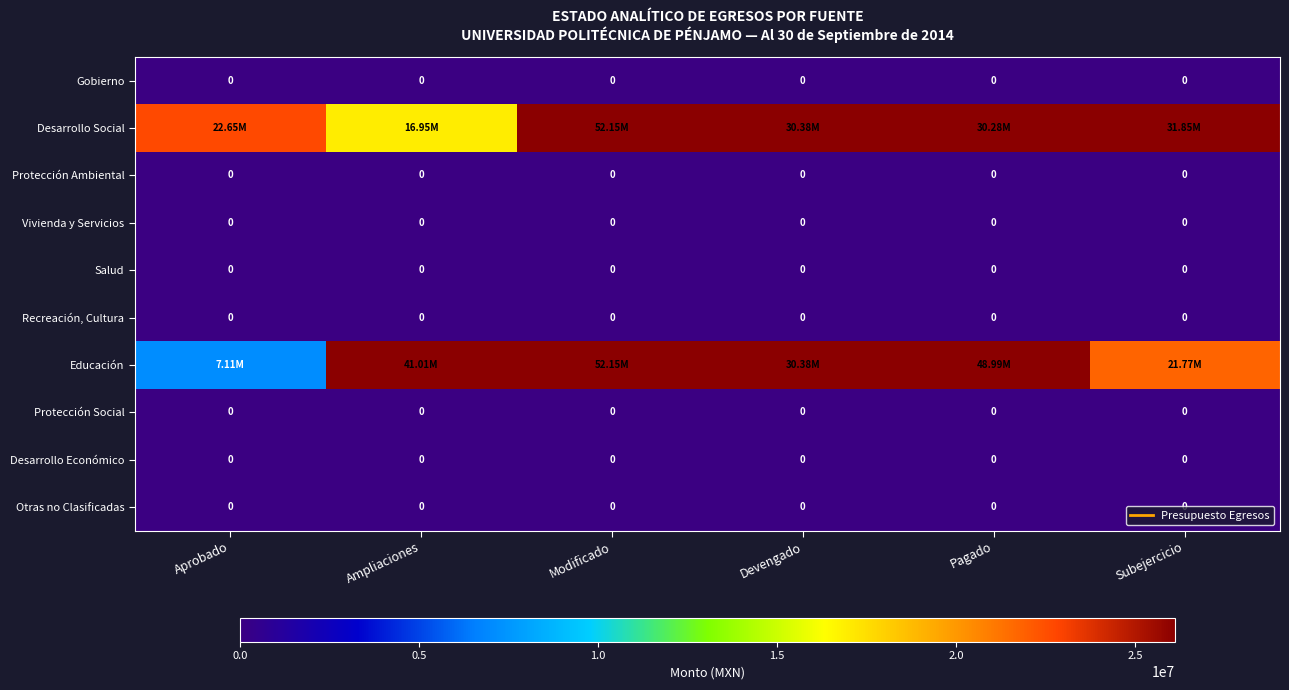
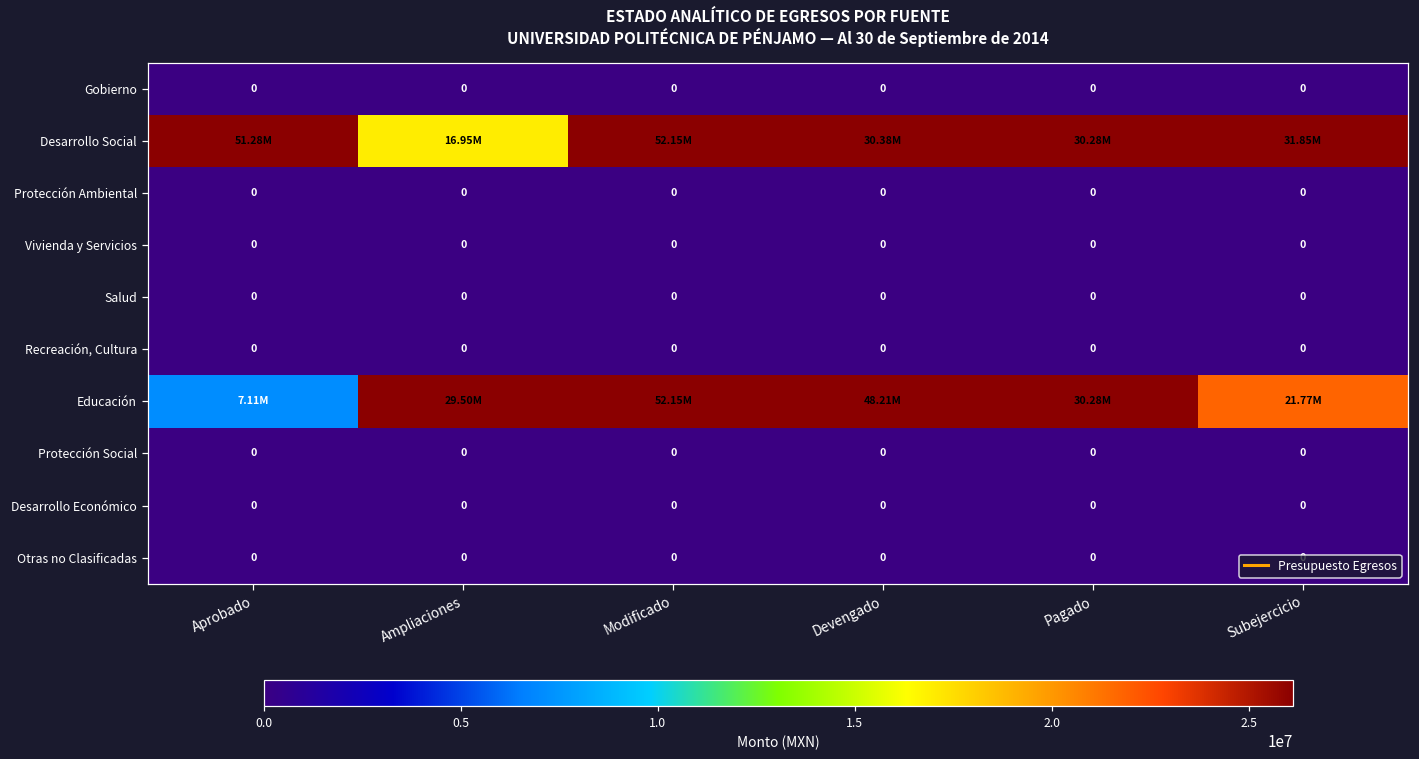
Desarrollo Social, Aprobado: 22.65M -> 51.28M
Educación, Ampliaciones: 41.01M -> 29.50M
Educación, Devengado: 30.38M -> 48.21M
Educación, Pagado: 48.99M -> 30.28M
